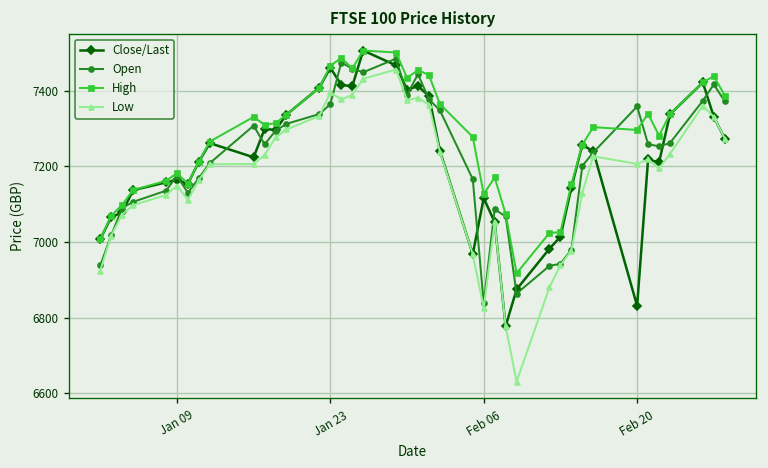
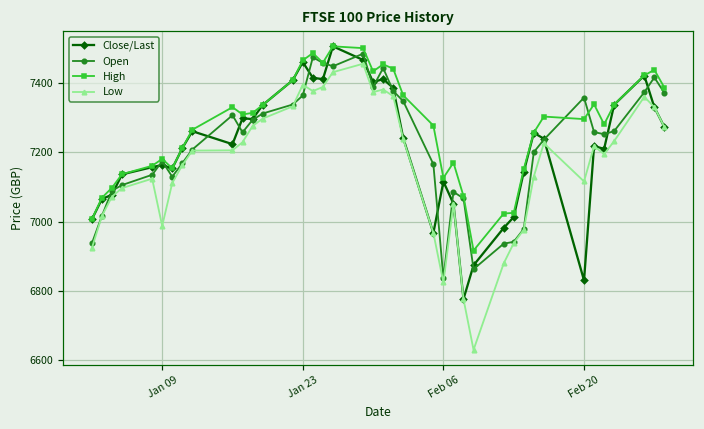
Low, Jan 09: 7150 -> 6990
Low, Feb 20: 7210 -> 7120
